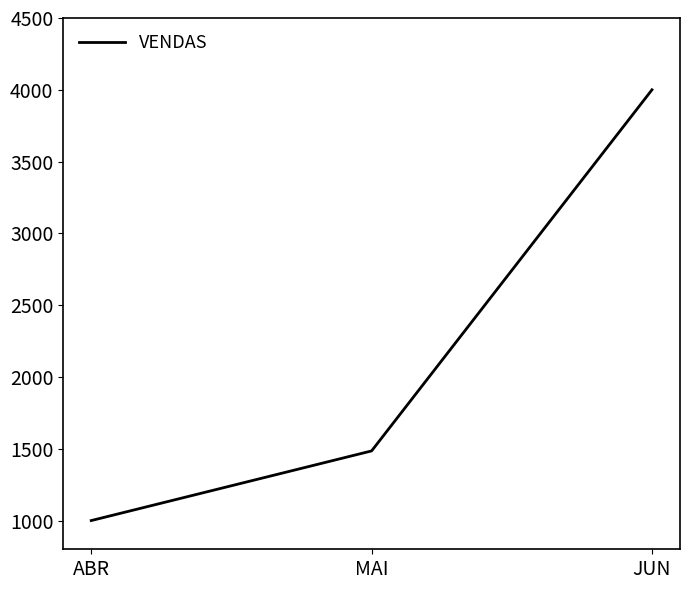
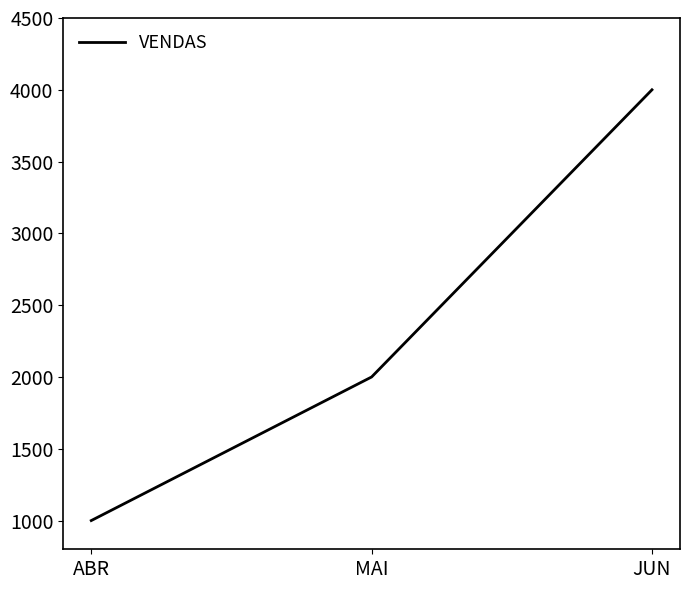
MAI: 1490 -> 2000
